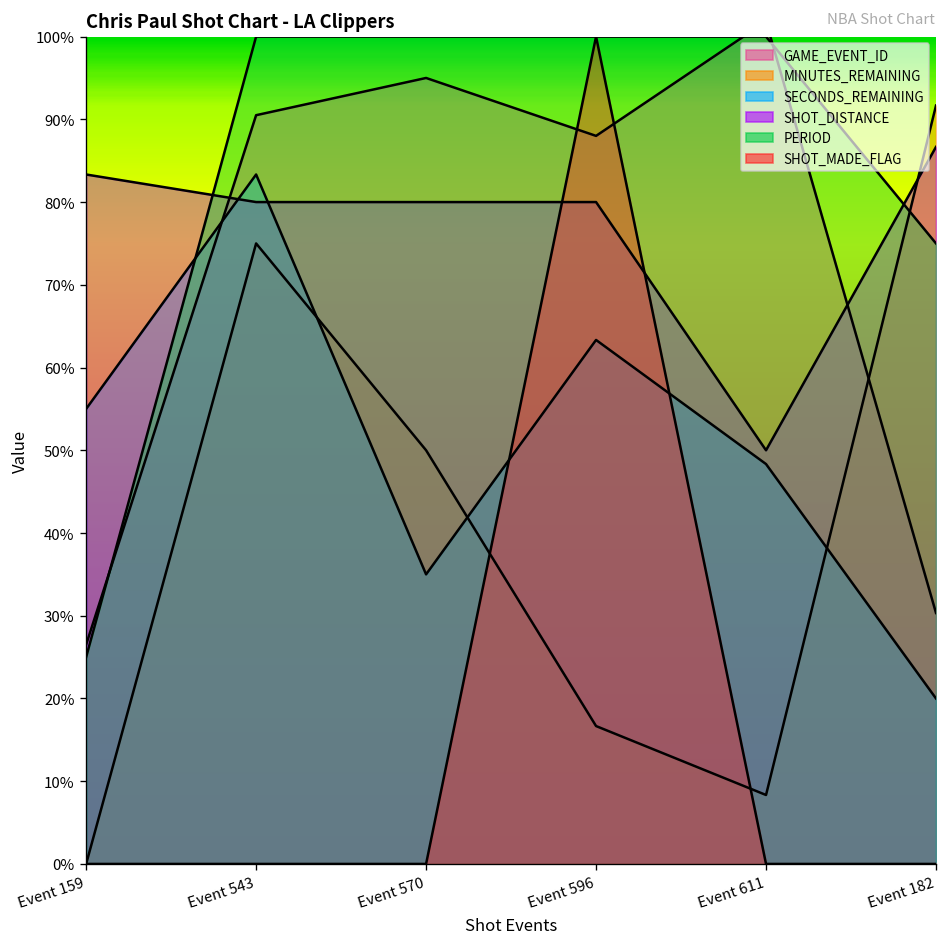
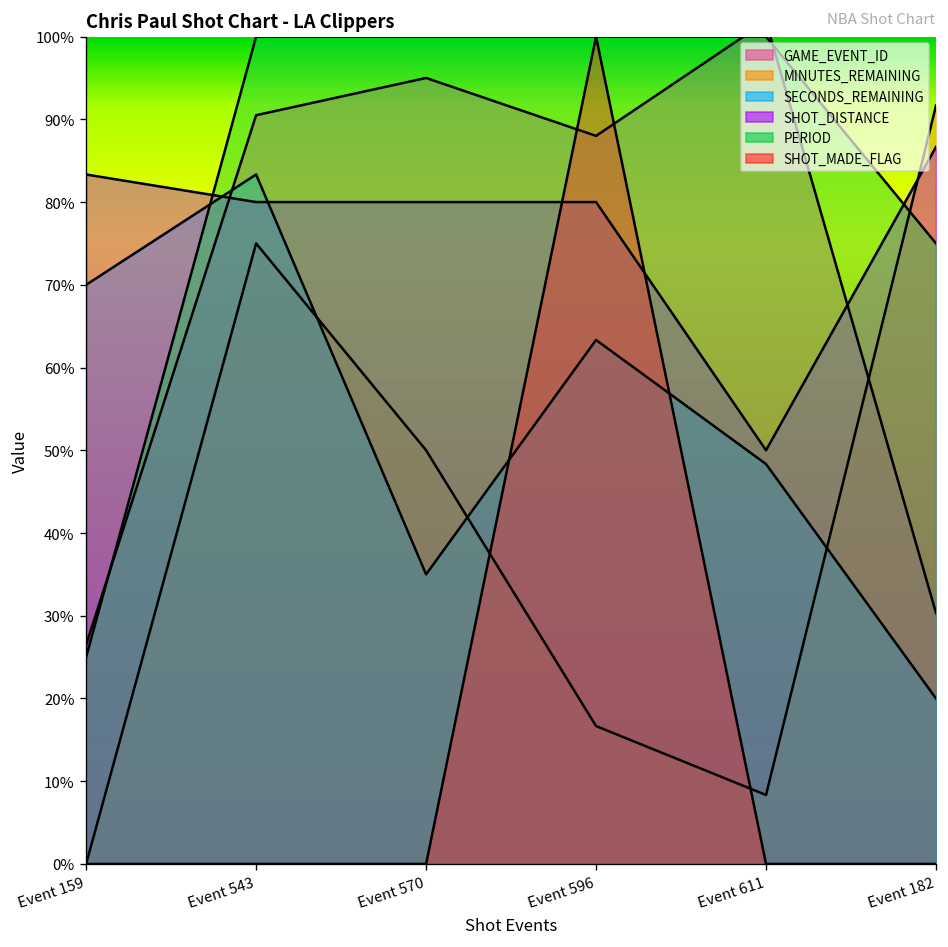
SECONDS_REMAINING, Event 159: 55% -> 70%
